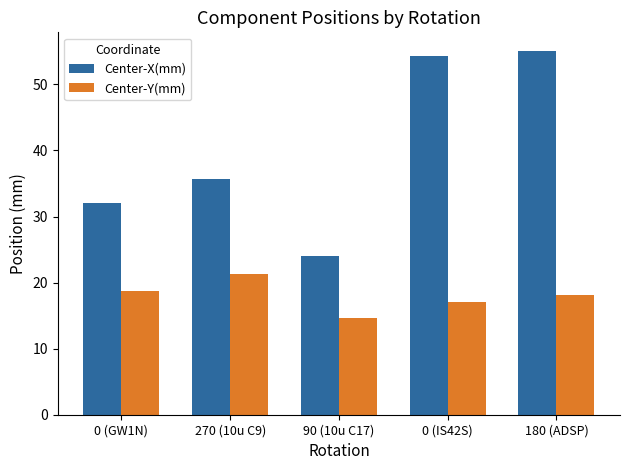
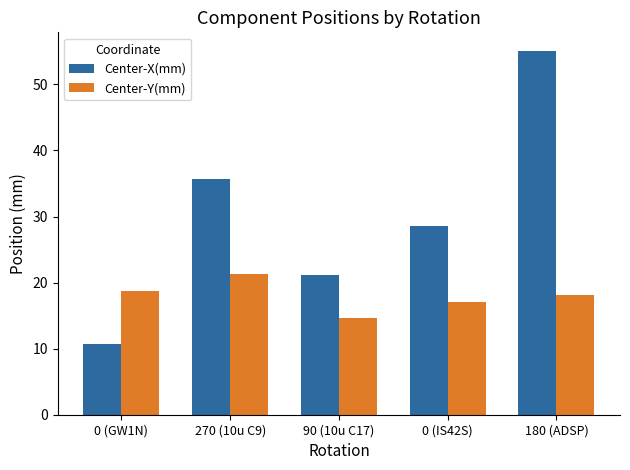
Center-X(mm), 0 (GW1N): 32 -> 11
Center-X(mm), 90 (10u C17): 24 -> 21
Center-X(mm), 0 (IS42S): 54 -> 29
